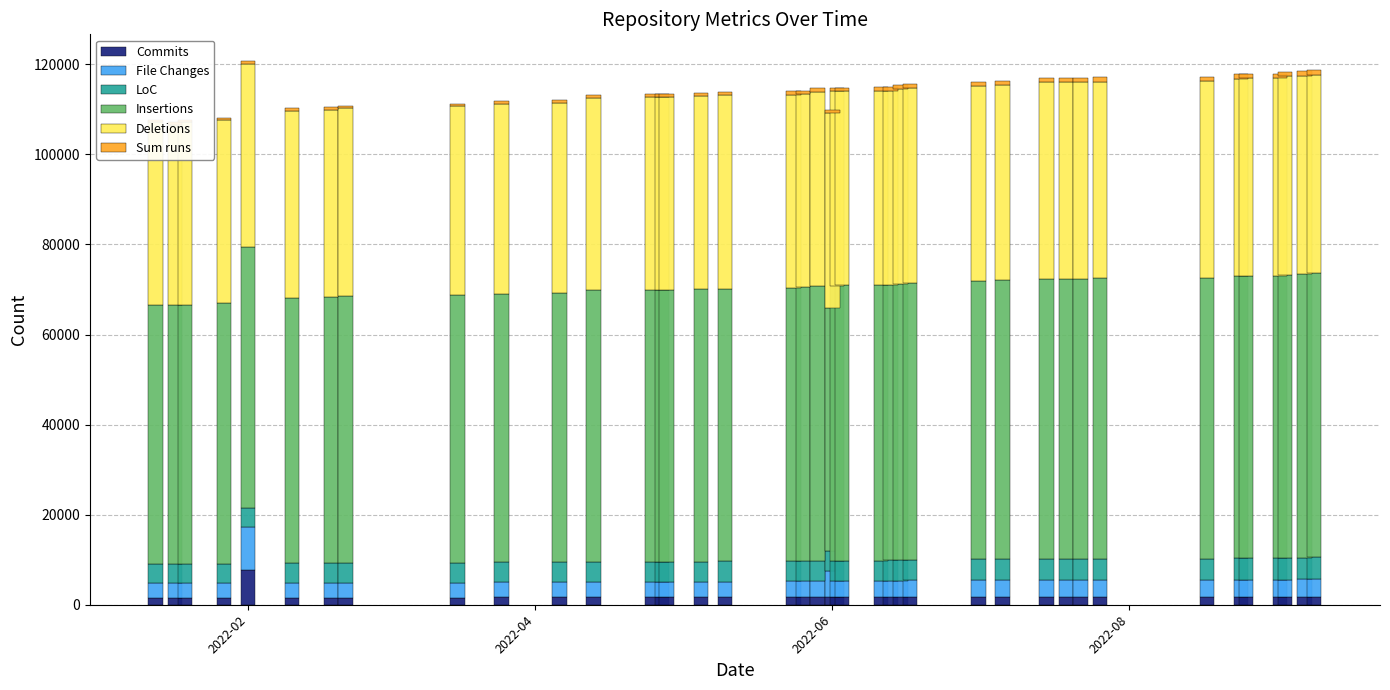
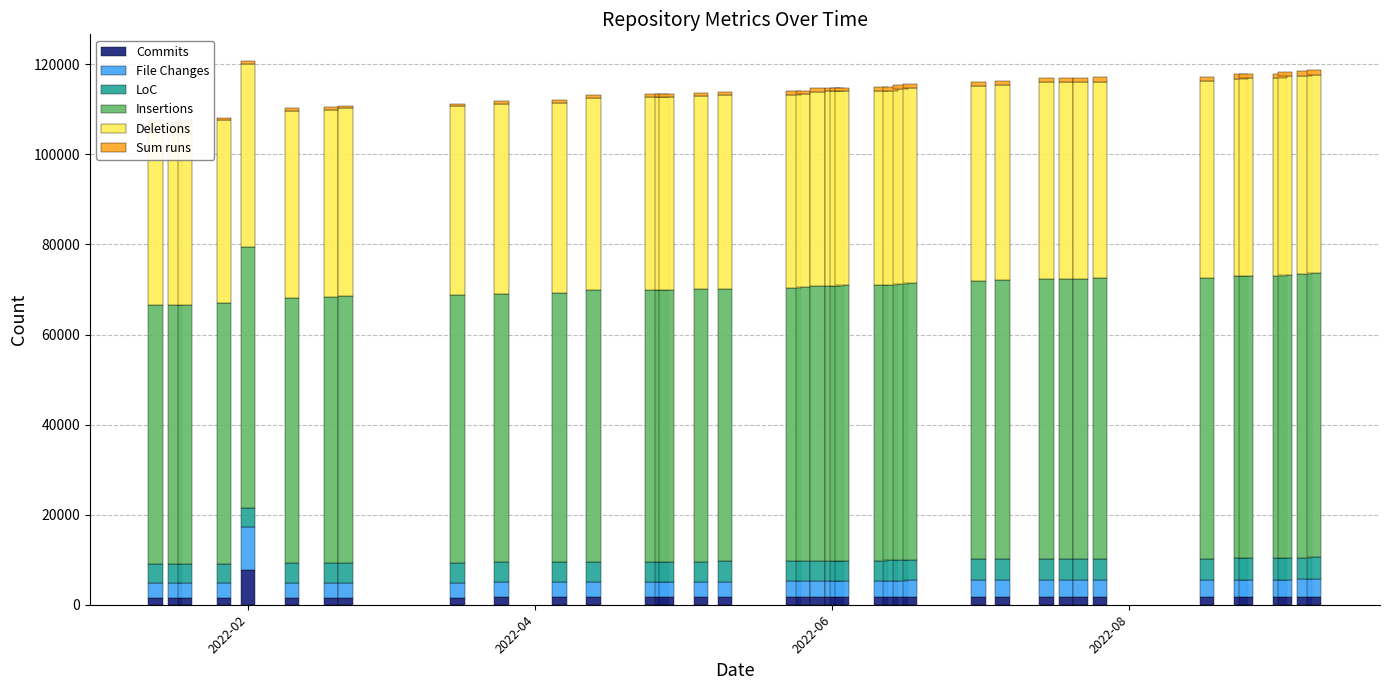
File Changes, 2022-06: 6000 -> 4000
Insertions, 2022-06: 54000 -> 61000
